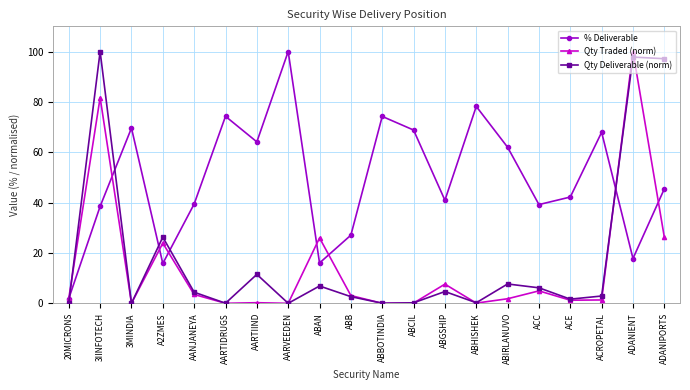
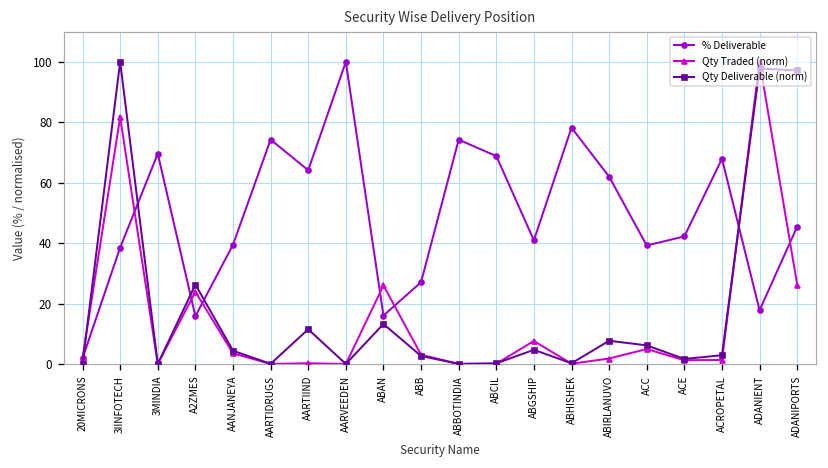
Qty Deliverable (norm), ABAN: 7 -> 13
